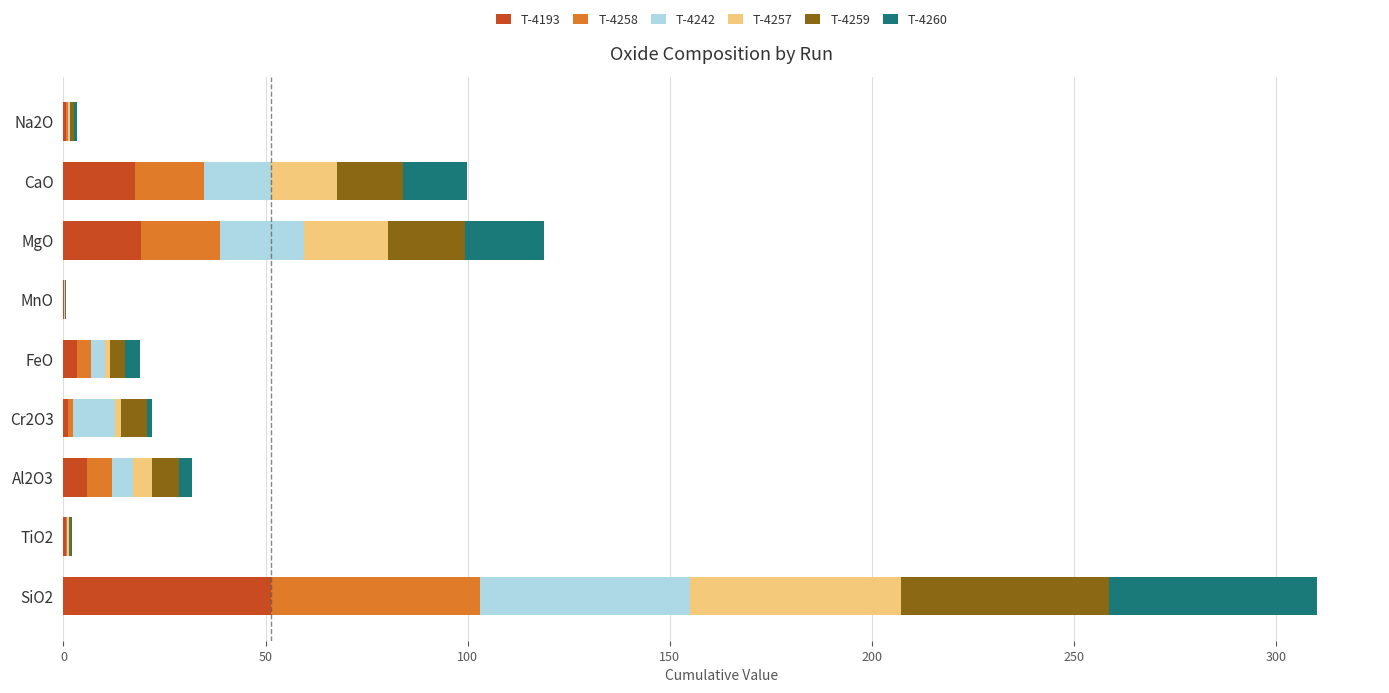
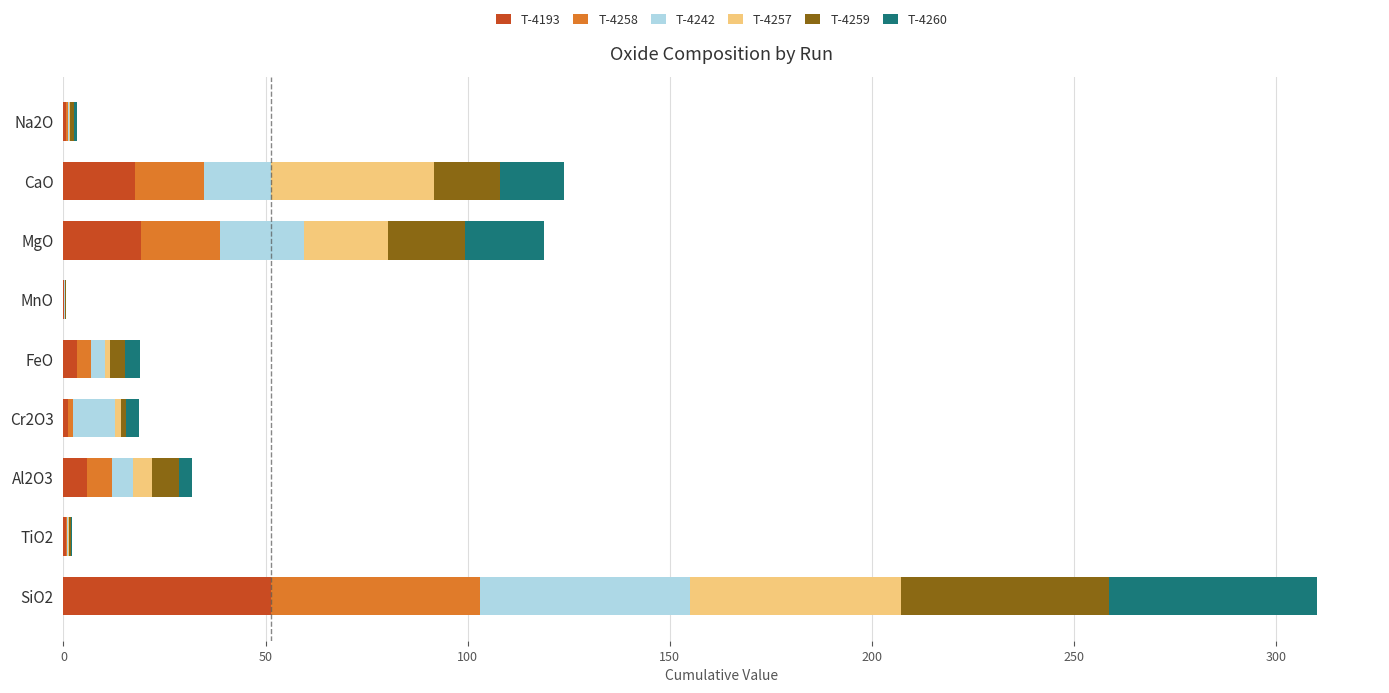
T-4257, CaO: 16 -> 40
T-4259, Cr2O3: 6 -> 1
T-4260, Cr2O3: 1 -> 3
